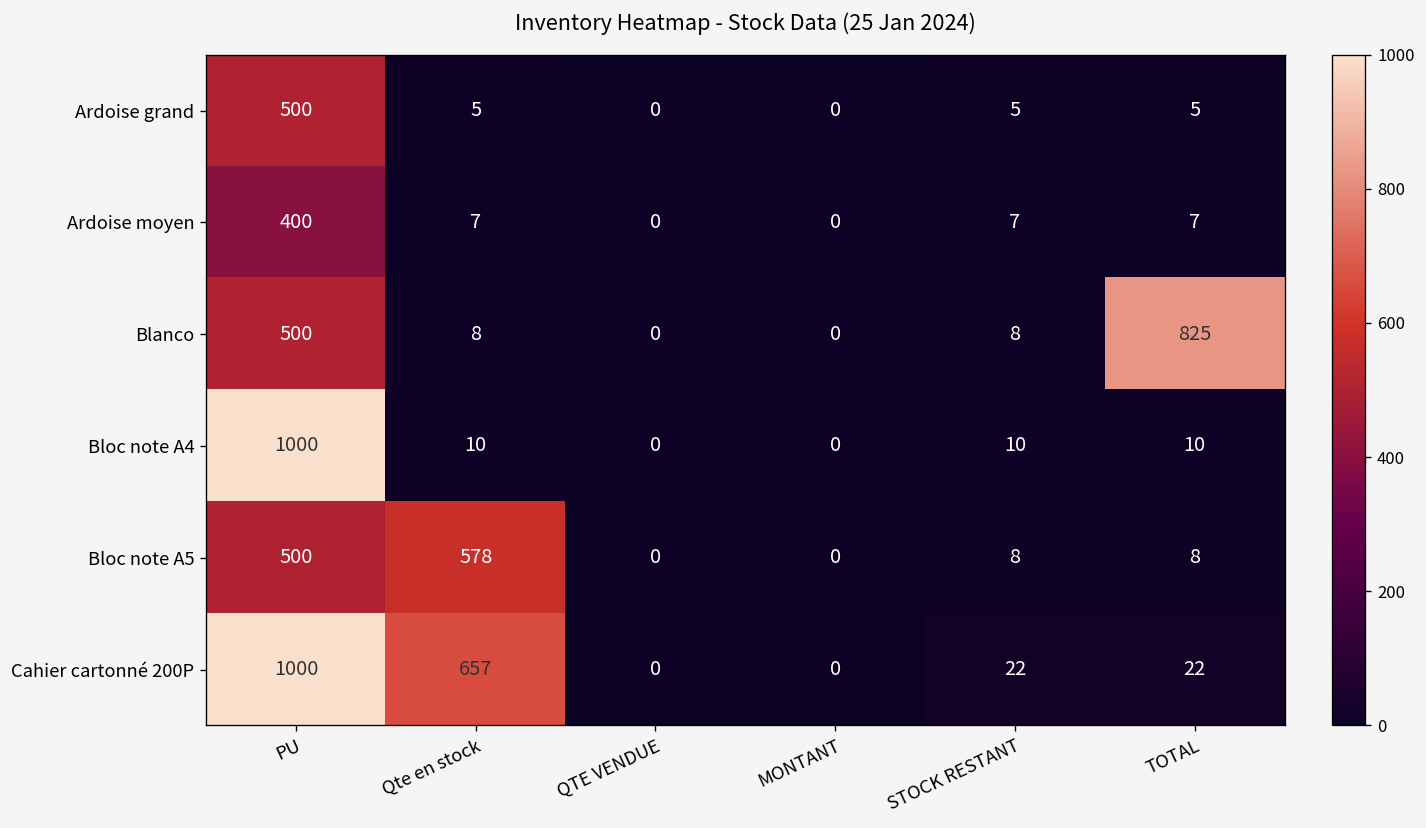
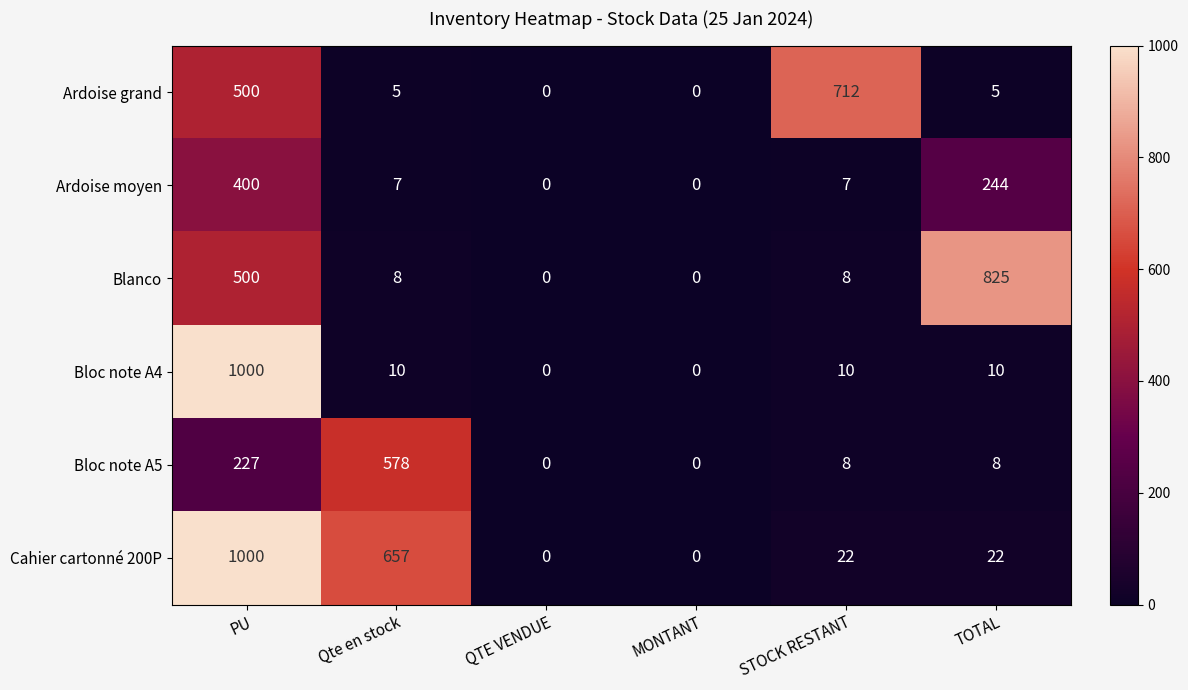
Ardoise grand, STOCK RESTANT: 5 -> 712
Ardoise moyen, TOTAL: 7 -> 244
Bloc note A5, PU: 500 -> 227
